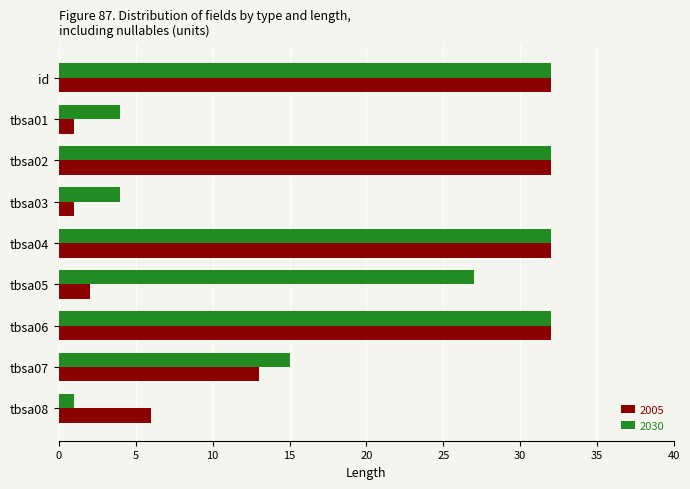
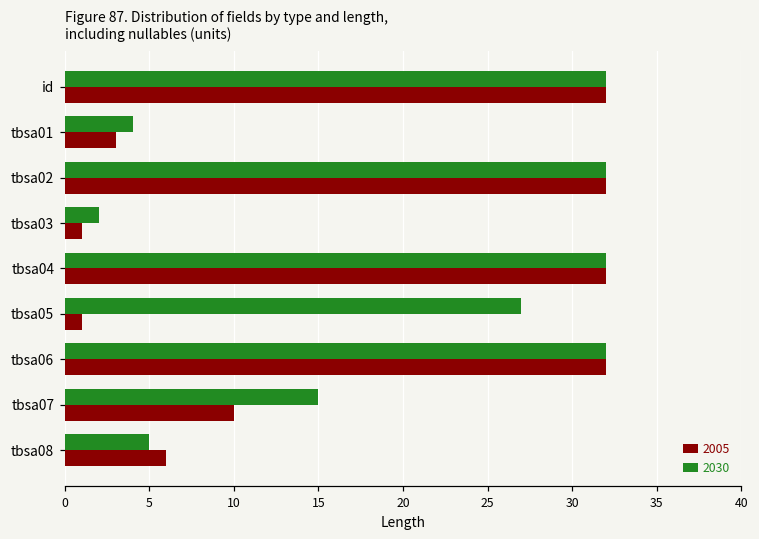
2005, tbsa01: 1 -> 3
2030, tbsa03: 4 -> 2
2005, tbsa05: 2 -> 1
2005, tbsa07: 13 -> 10
2030, tbsa08: 1 -> 5
